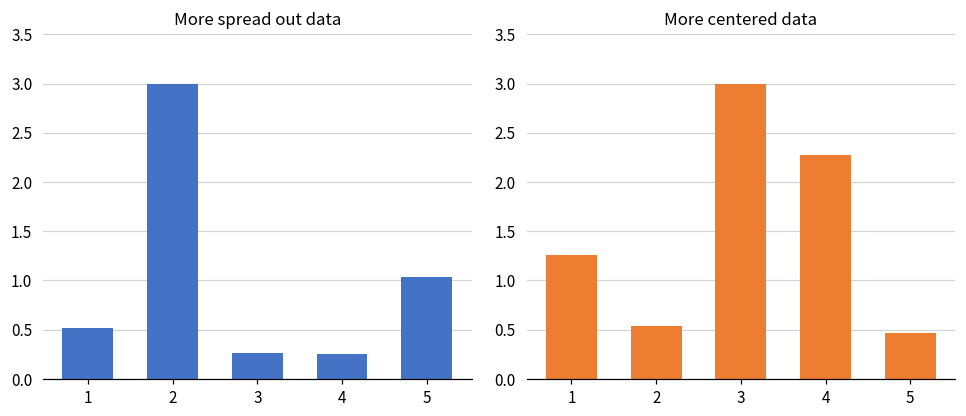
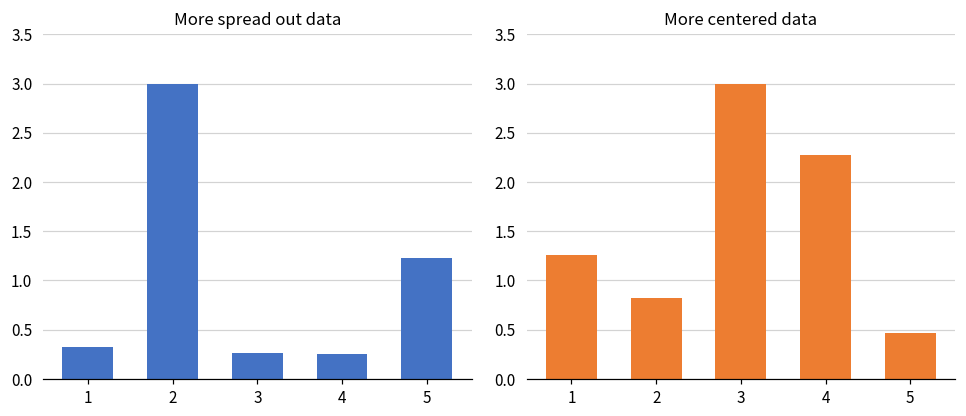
More spread out data, 1: 0.5 -> 0.3
More spread out data, 5: 1.0 -> 1.2
More centered data, 2: 0.5 -> 0.8
